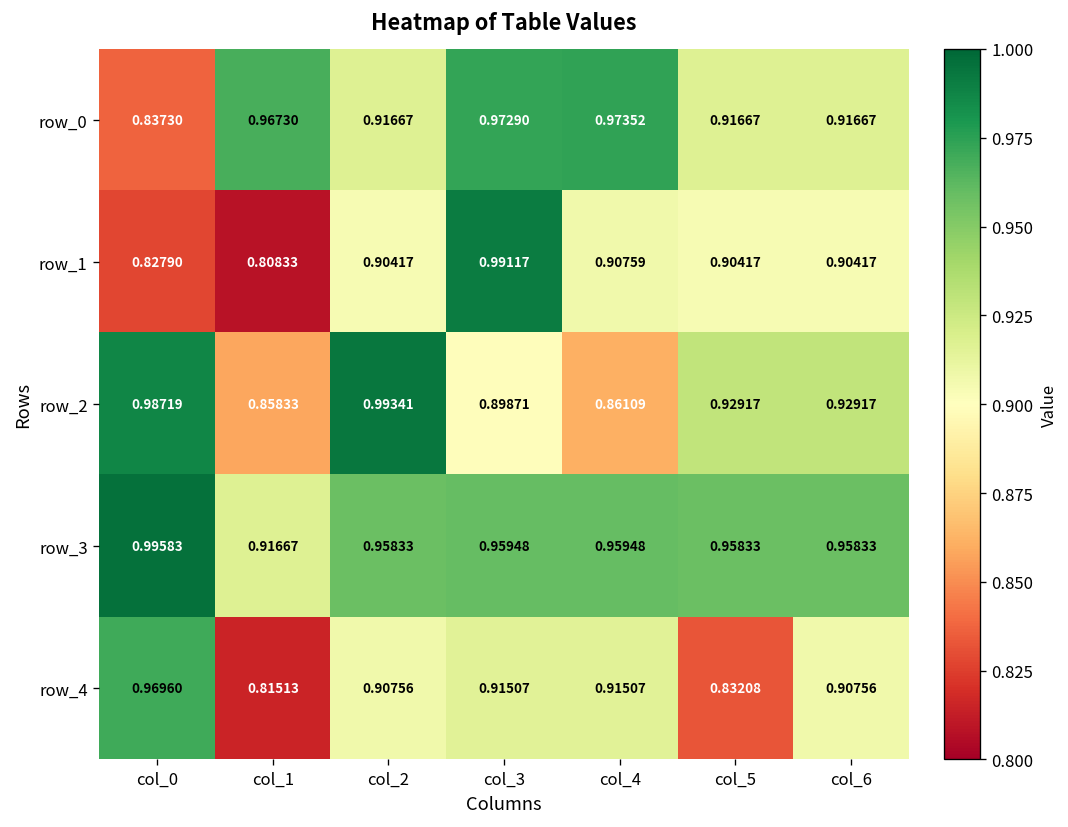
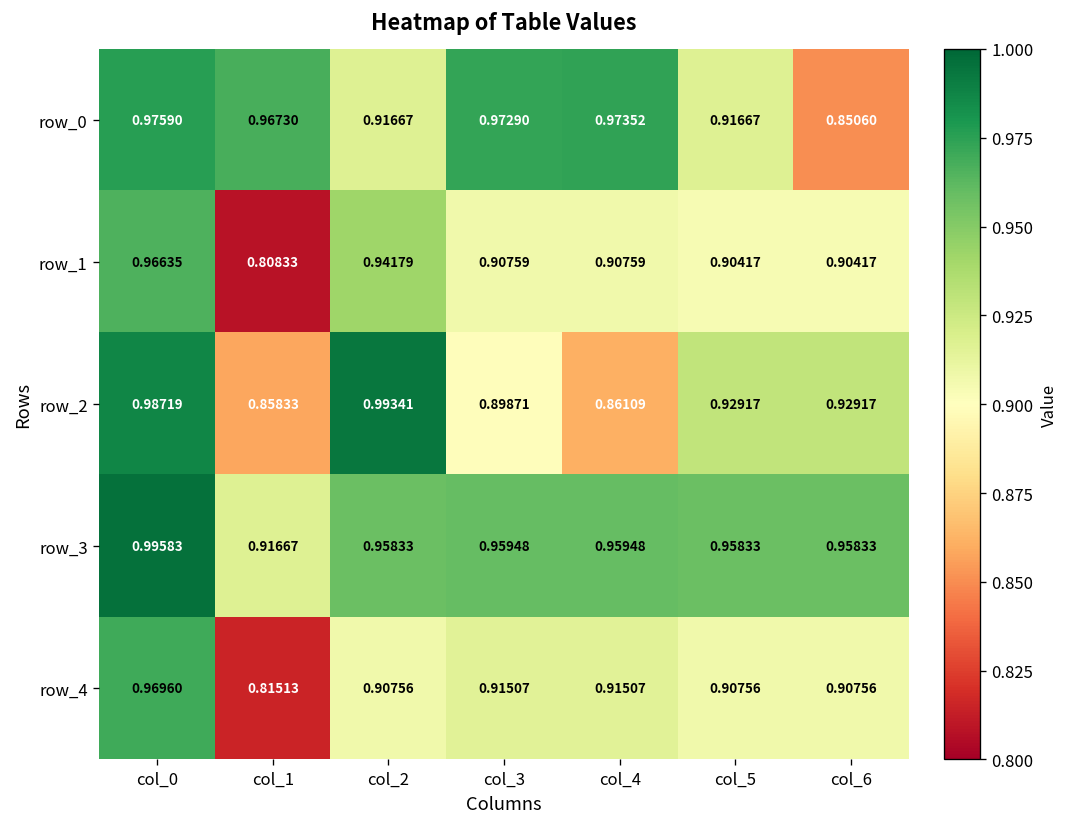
row_0, col_0: 0.83730 -> 0.97590
row_0, col_6: 0.91667 -> 0.85060
row_1, col_0: 0.82790 -> 0.96635
row_1, col_2: 0.90417 -> 0.94179
row_1, col_3: 0.99117 -> 0.90759
row_4, col_5: 0.83208 -> 0.90756
